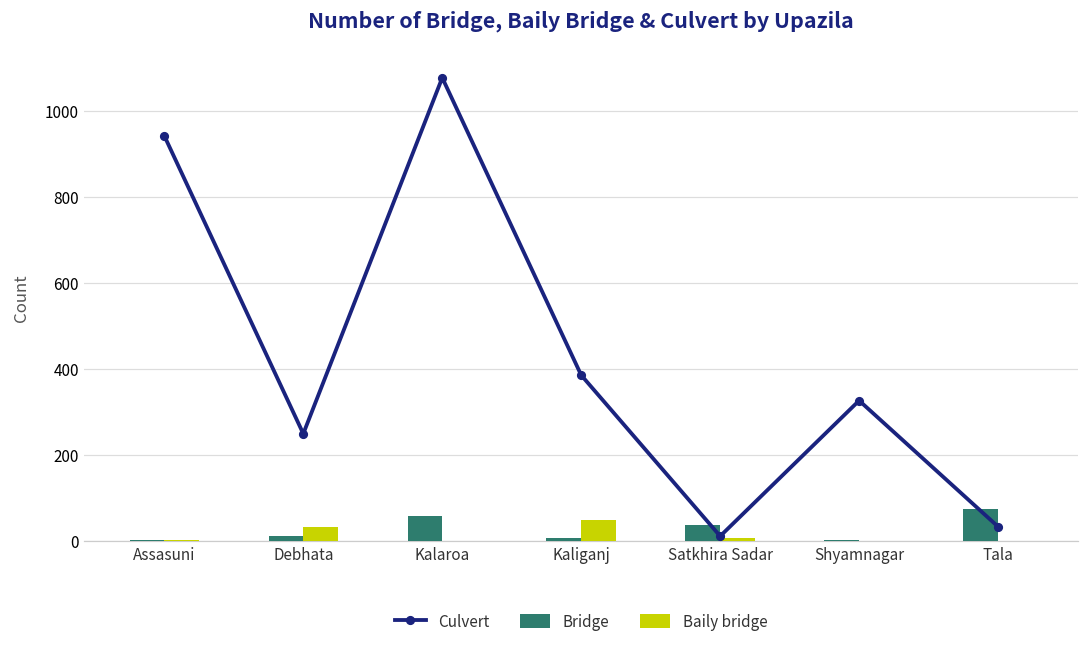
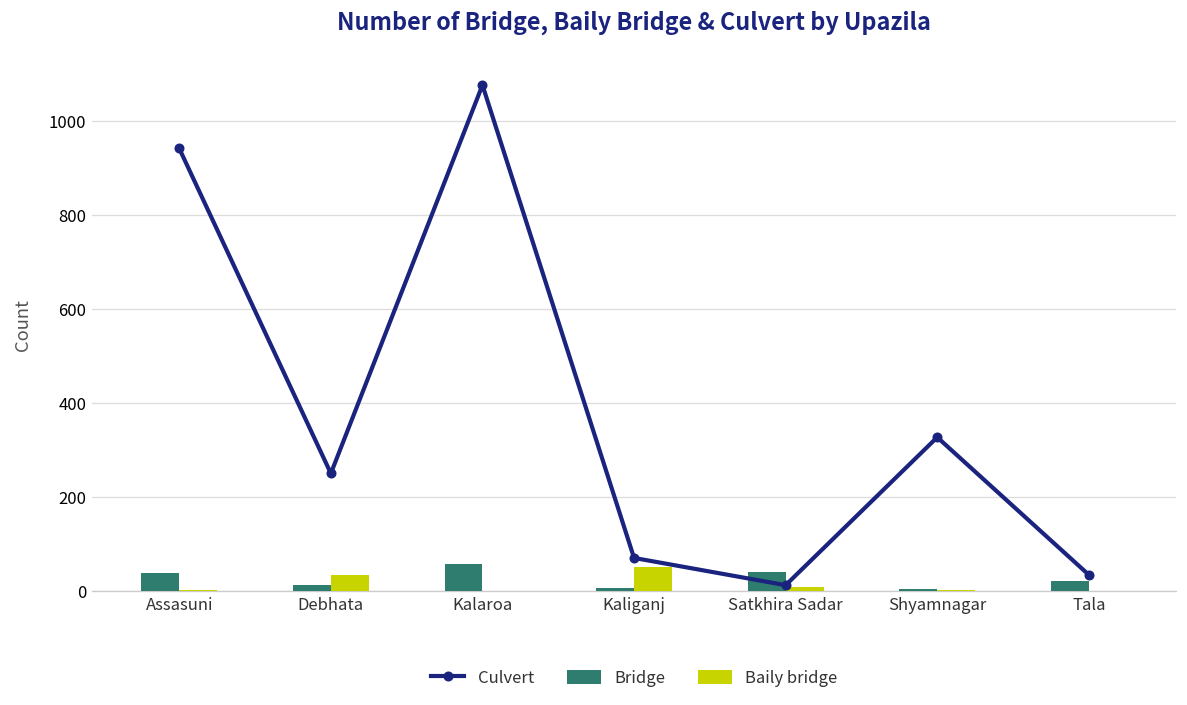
Bridge, Assasuni: 0 -> 40
Culvert, Kaliganj: 390 -> 70
Bridge, Tala: 80 -> 20
